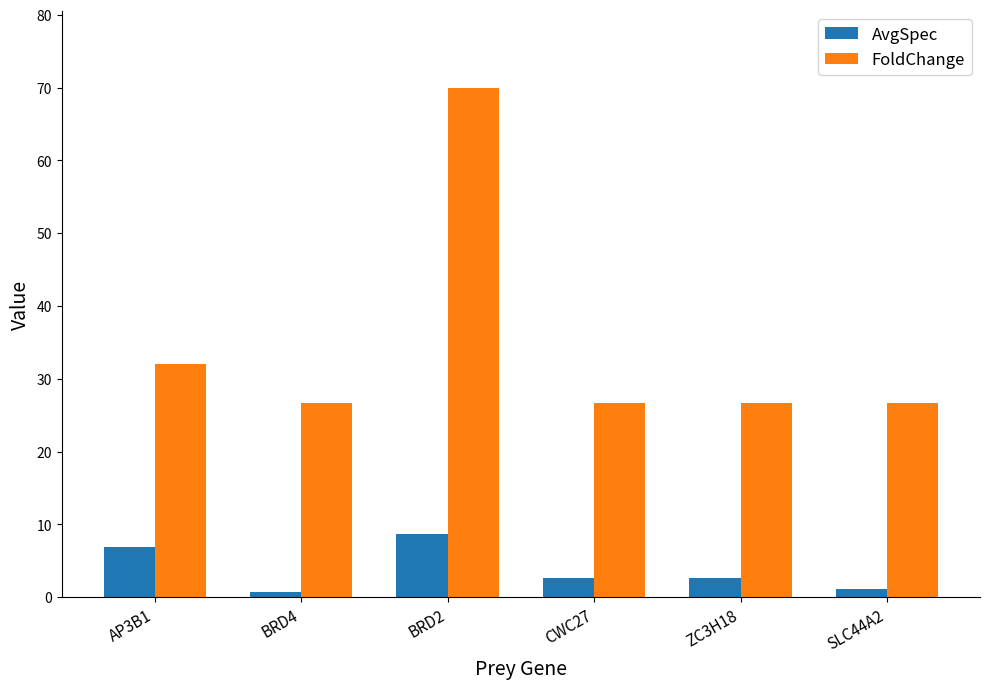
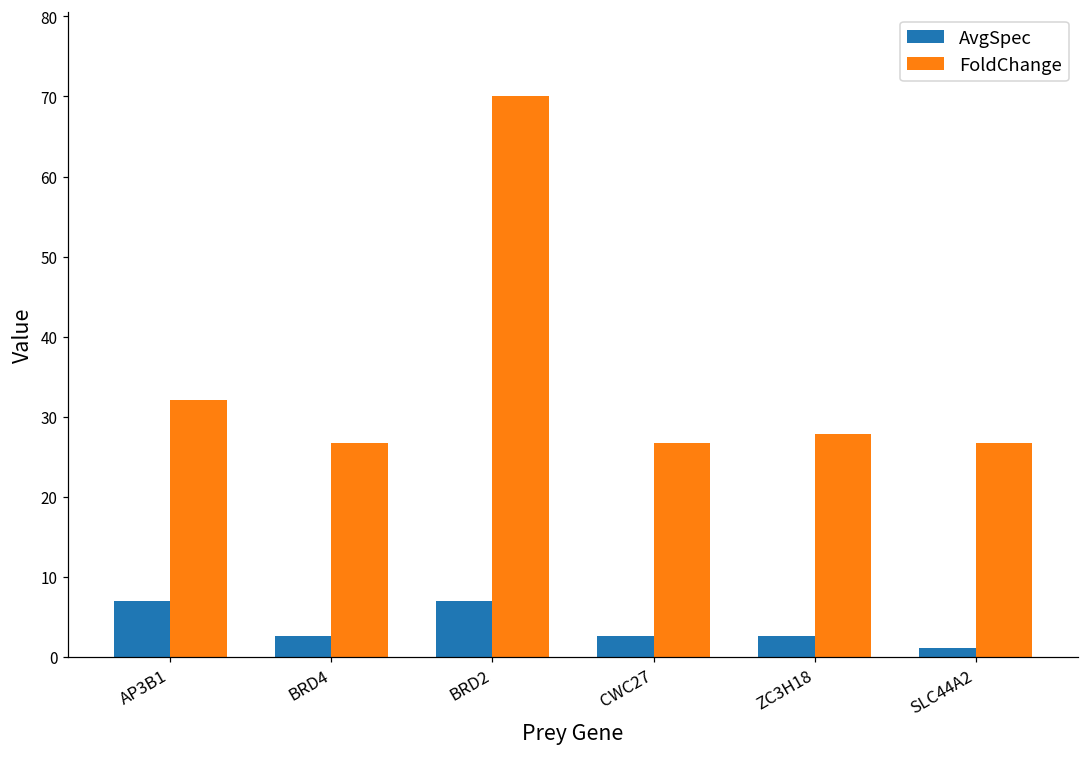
AvgSpec, BRD4: 1 -> 3
AvgSpec, BRD2: 9 -> 7
FoldChange, ZC3H18: 27 -> 28
